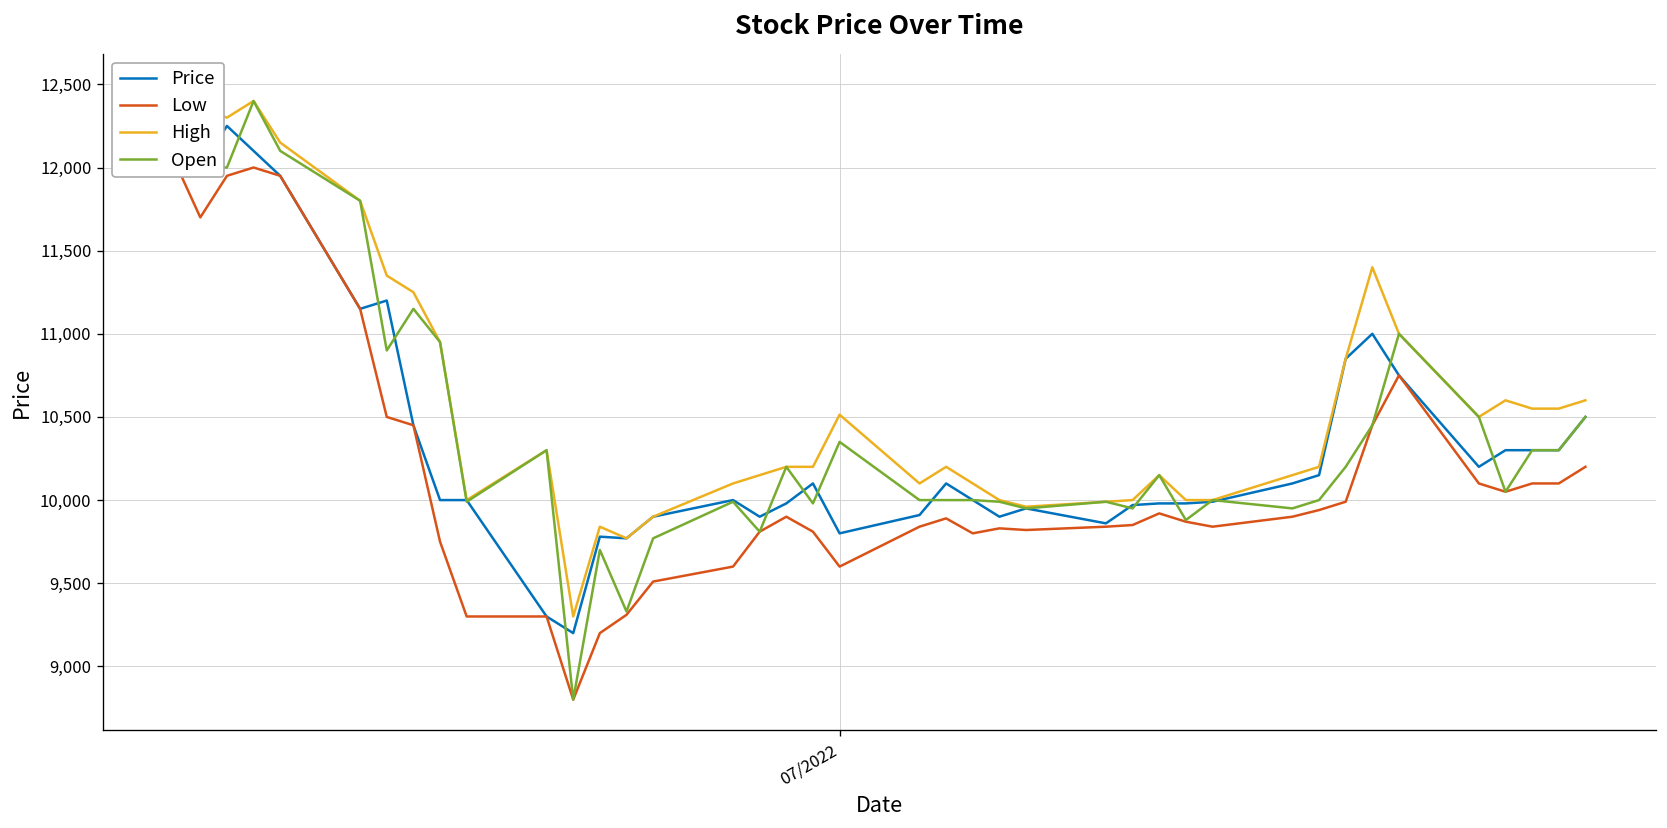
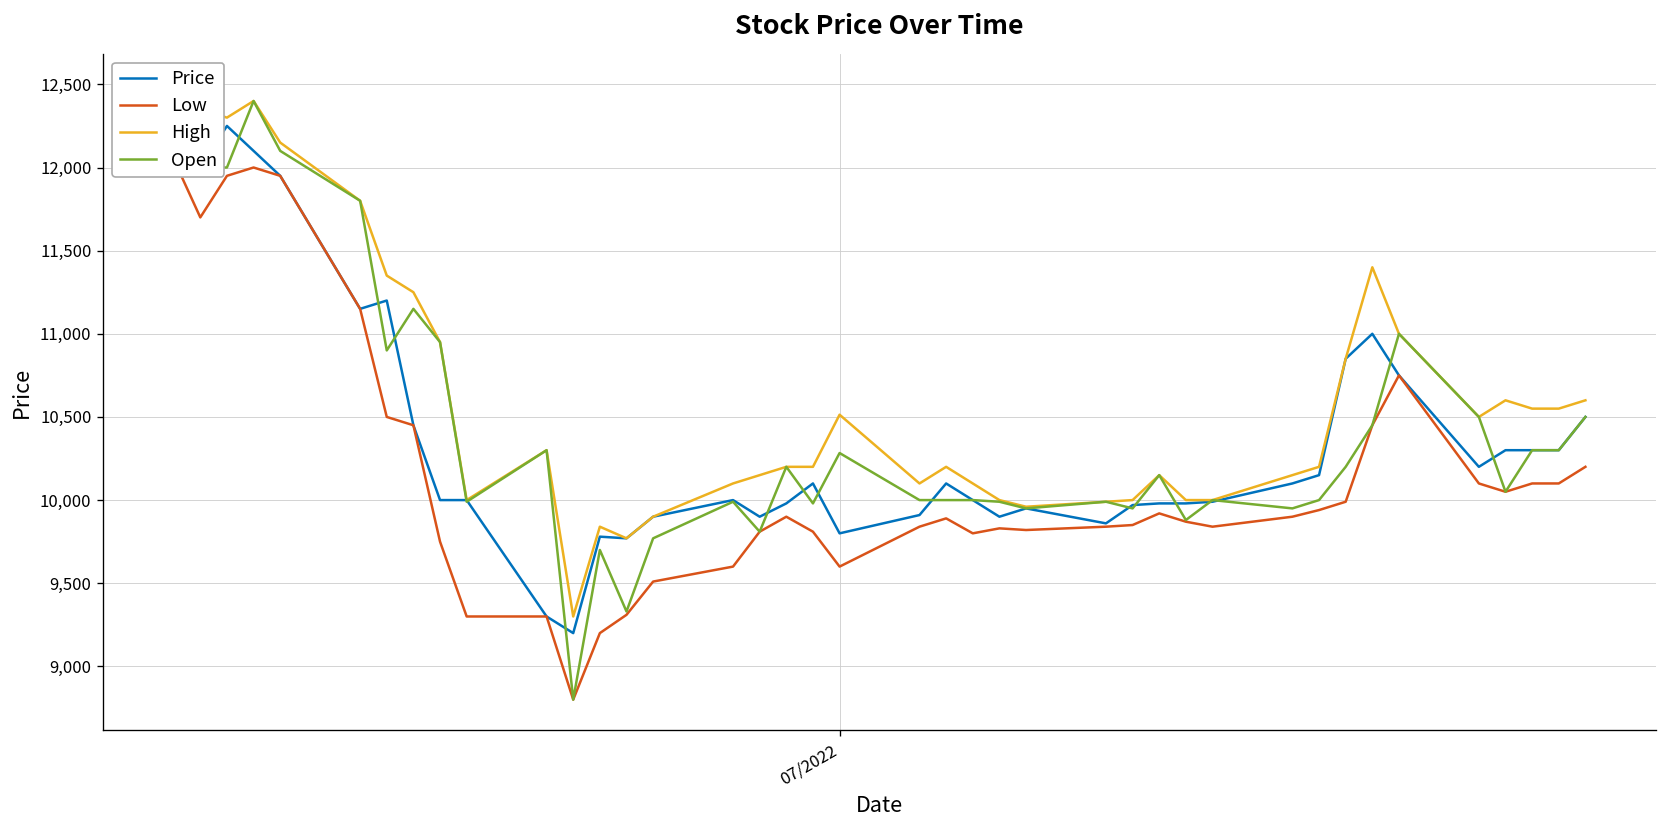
Open, 07/2022: 10,350 -> 10,280
